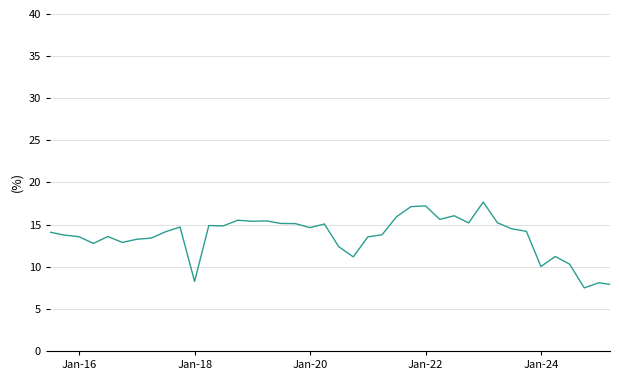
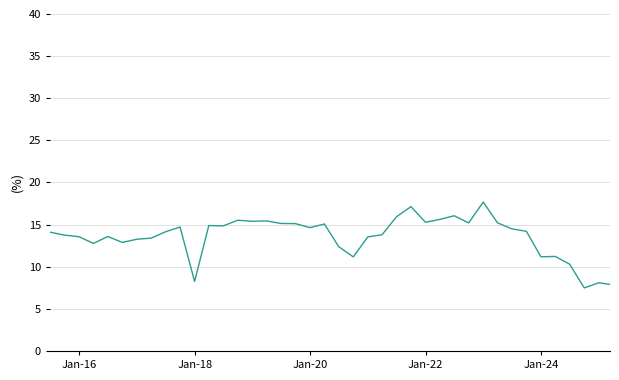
Jan-22: 17 -> 15
Jan-24: 10 -> 11
